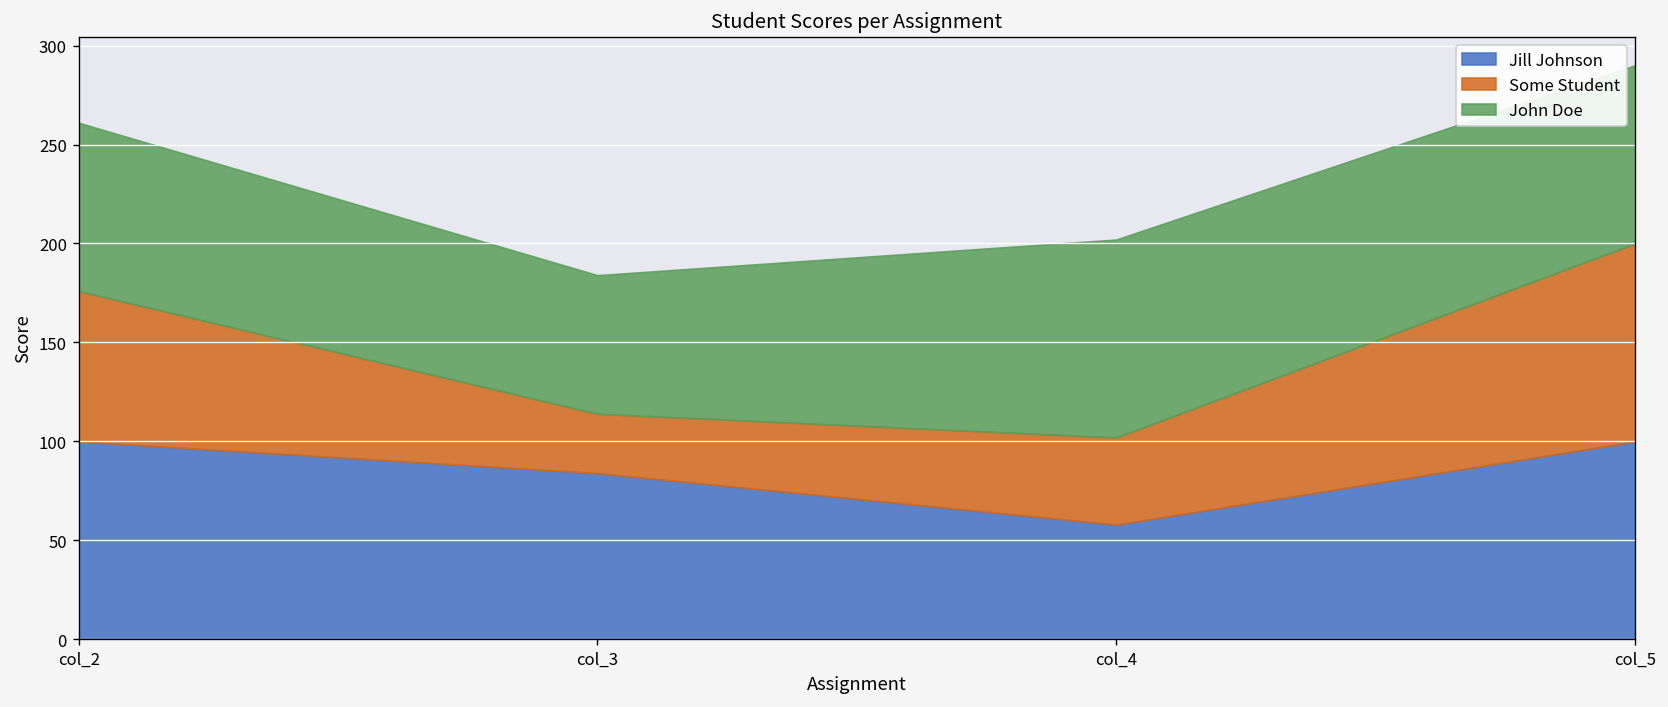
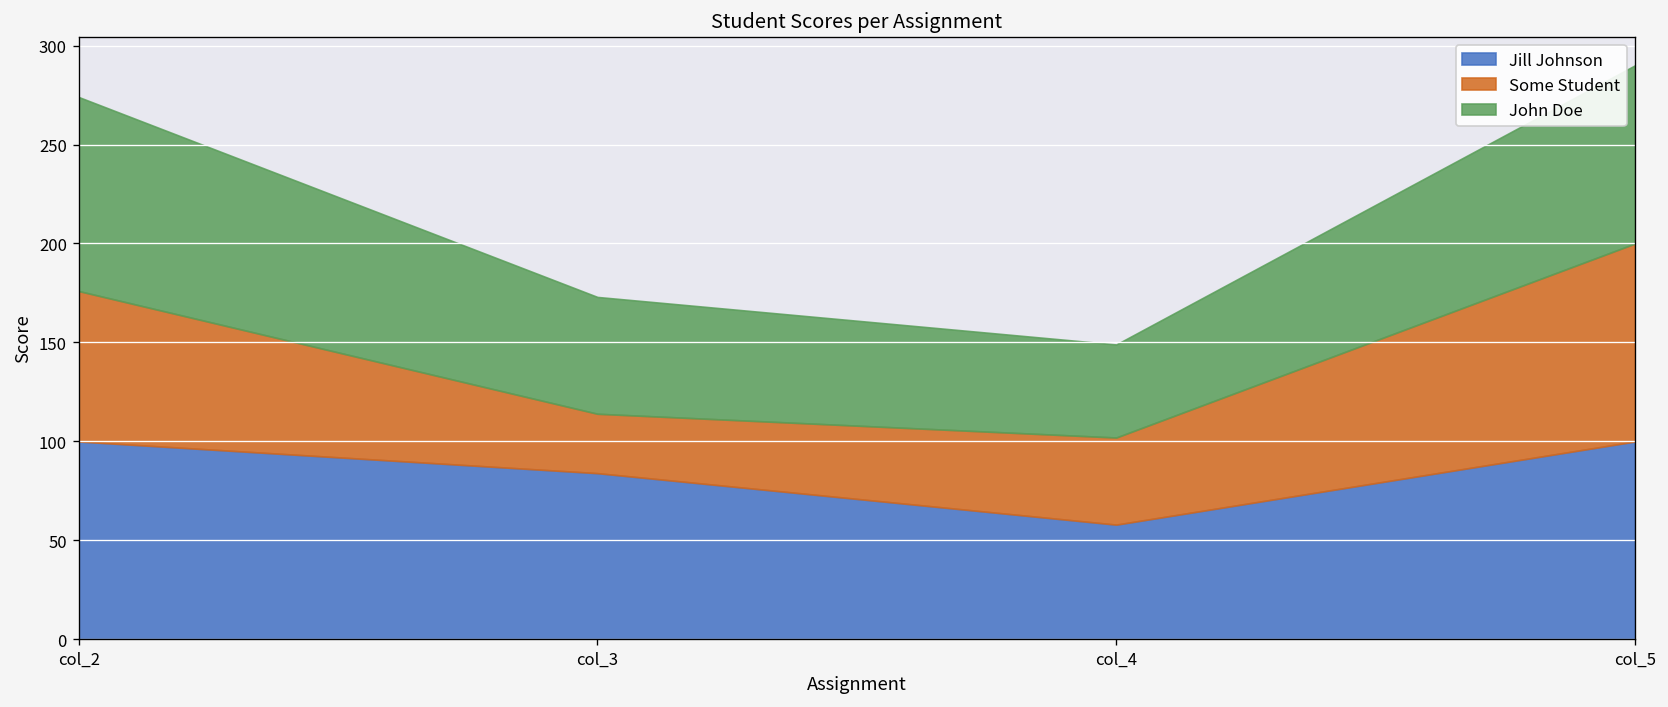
John Doe, col_2: 85 -> 98
John Doe, col_3: 70 -> 59
John Doe, col_4: 100 -> 47
